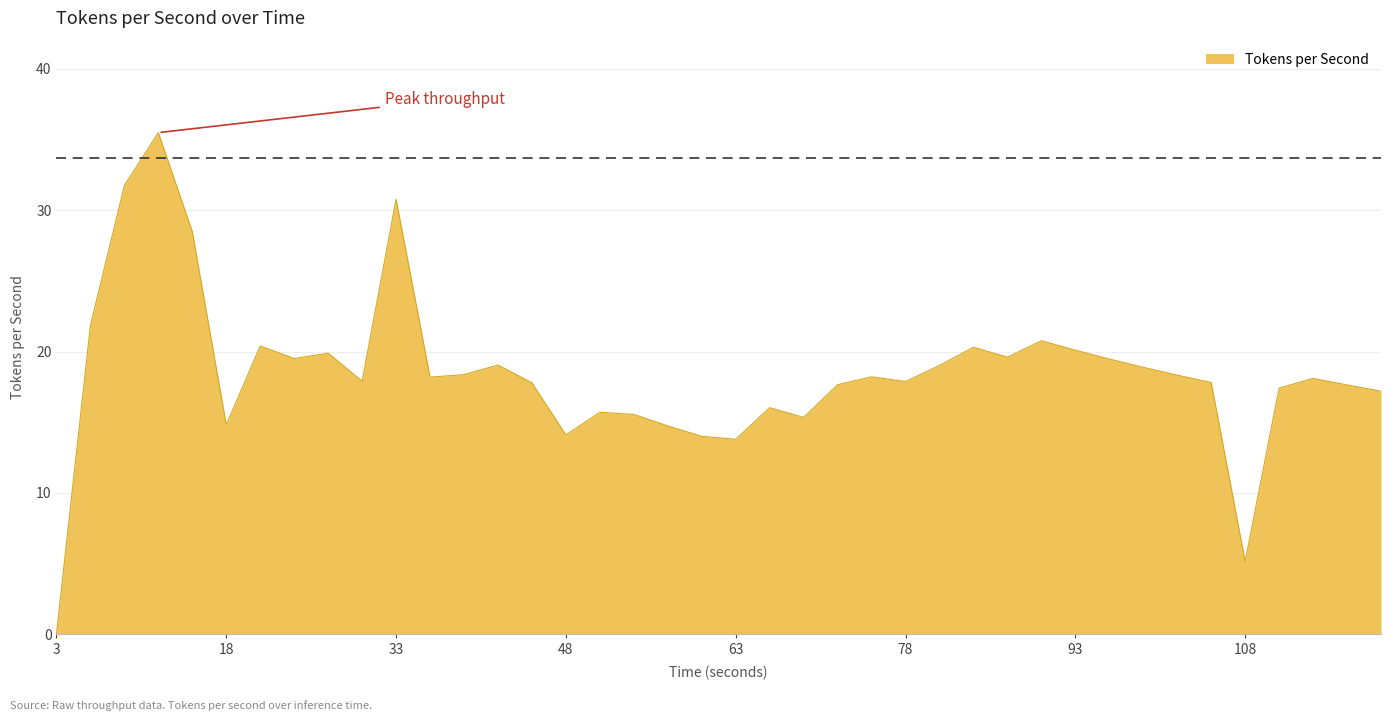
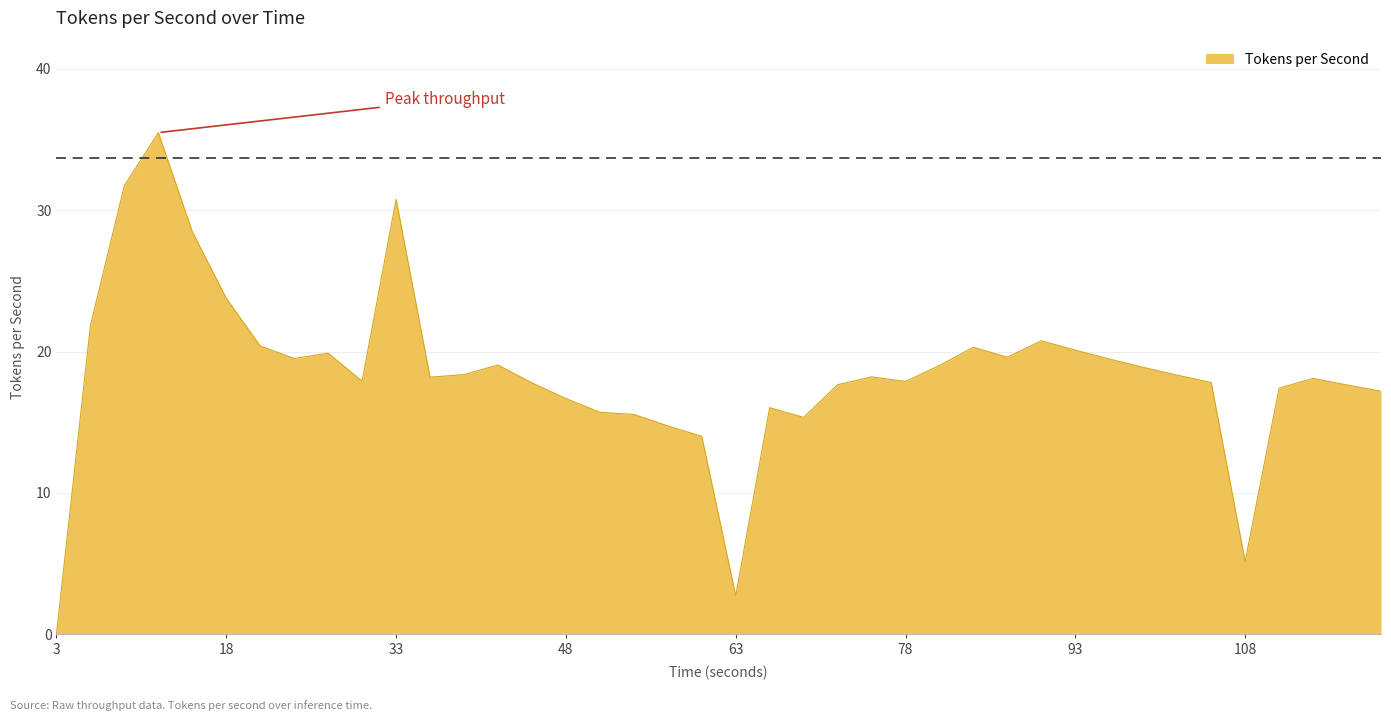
18: 14.8 -> 23.8
48: 14.1 -> 16.7
63: 13.8 -> 2.7
